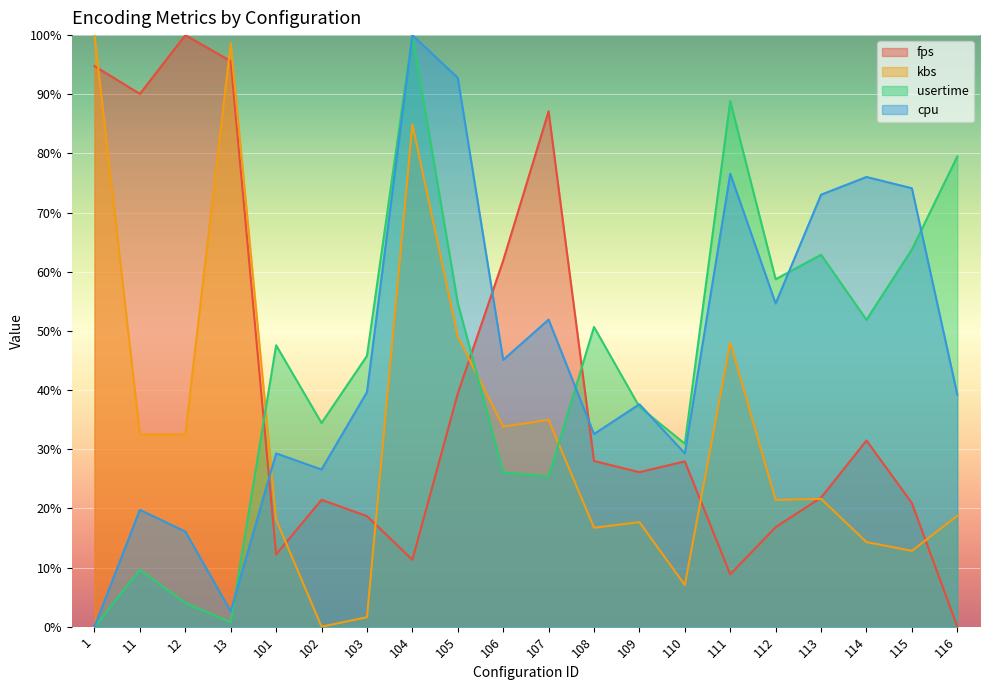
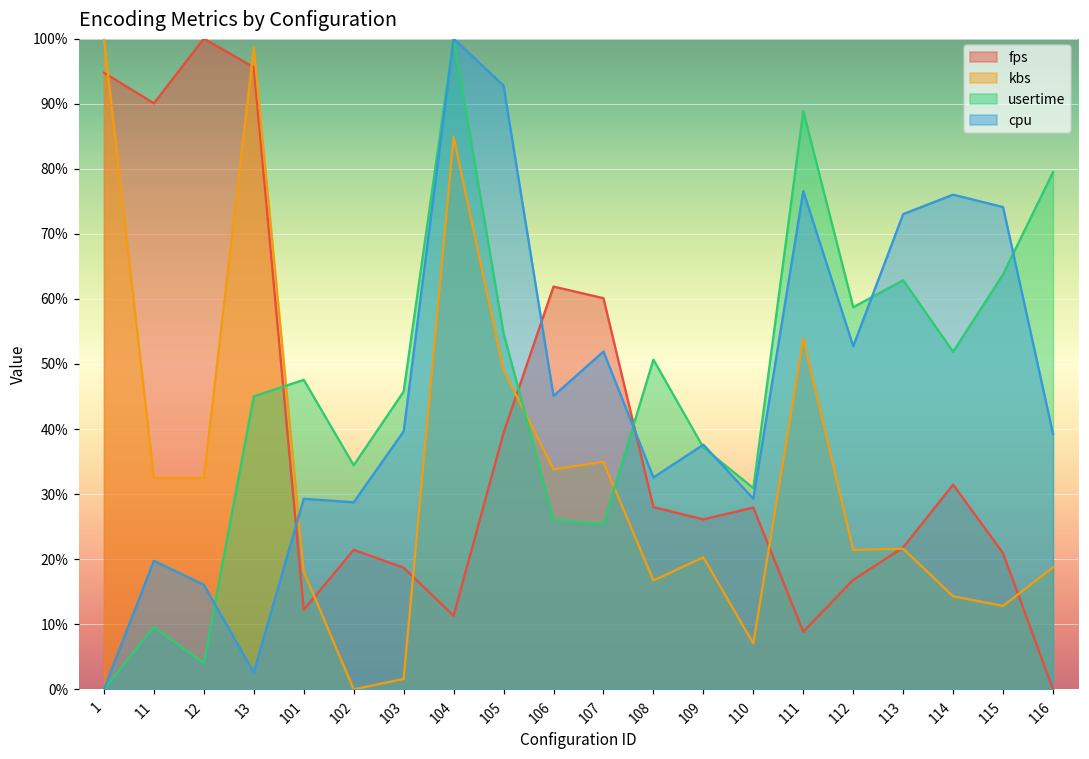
usertime, 13: 1% -> 45%
cpu, 102: 27% -> 29%
fps, 107: 87% -> 60%
kbs, 109: 18% -> 20%
kbs, 111: 48% -> 54%
cpu, 112: 55% -> 53%
